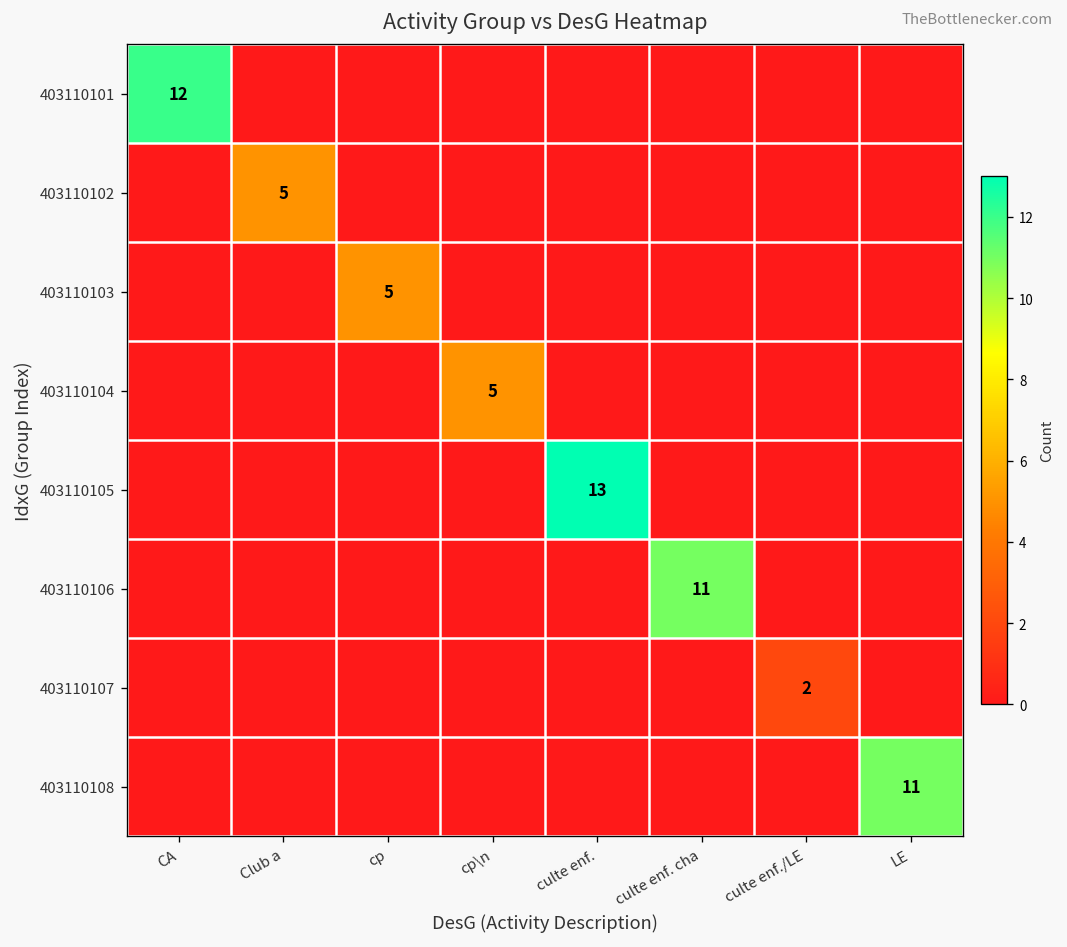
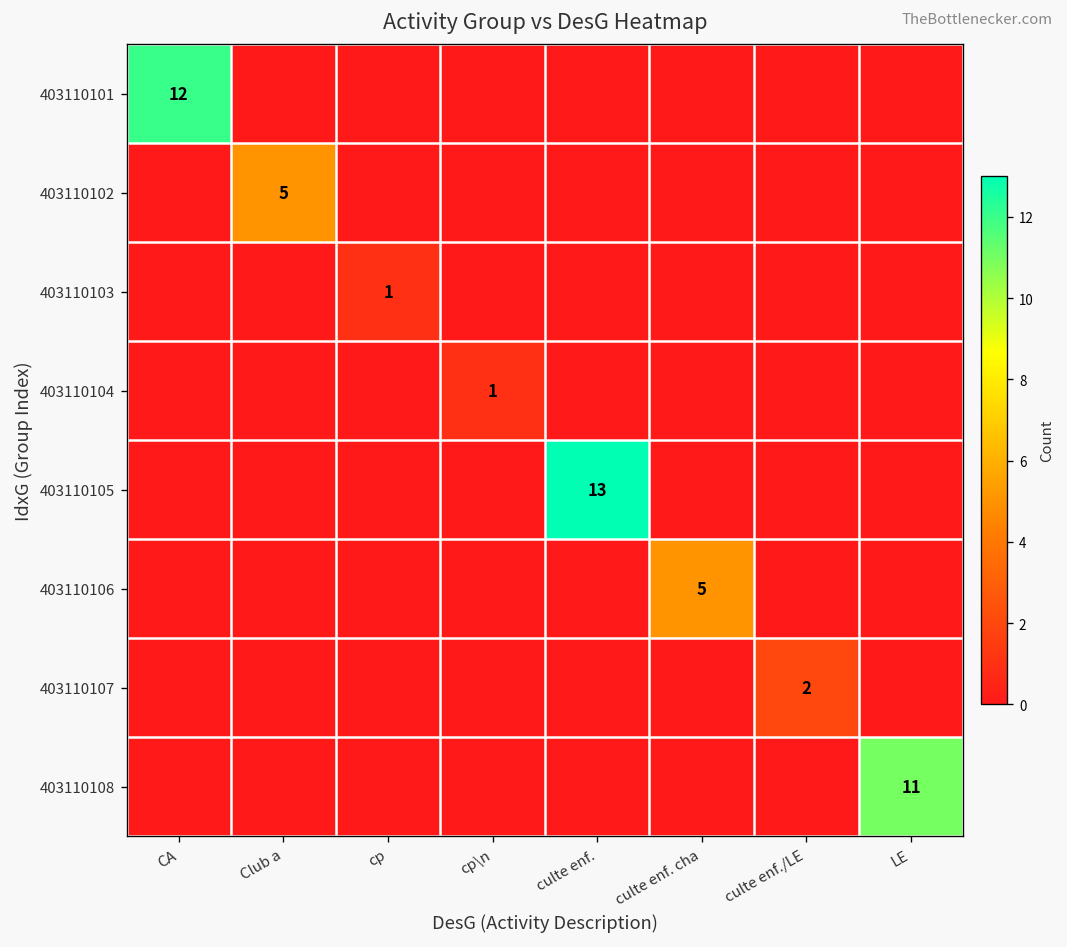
403110103, cp: 5 -> 1
403110104, cp\n: 5 -> 1
403110106, culte enf. cha: 11 -> 5
